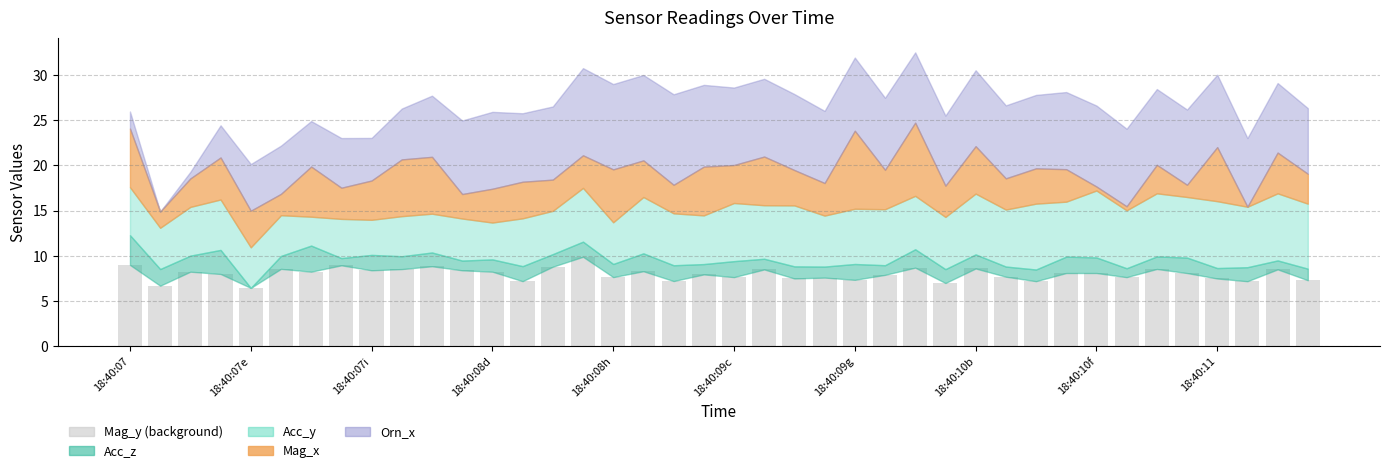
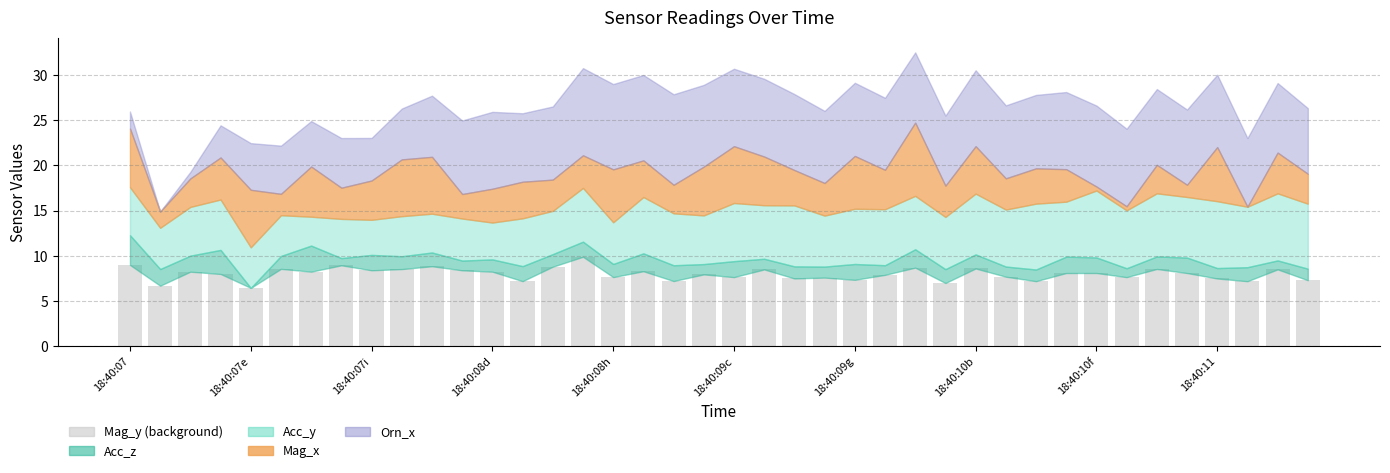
Mag_x, 18:40:07e: 4 -> 6
Mag_x, 18:40:09c: 4 -> 6
Mag_x, 18:40:09g: 9 -> 6
